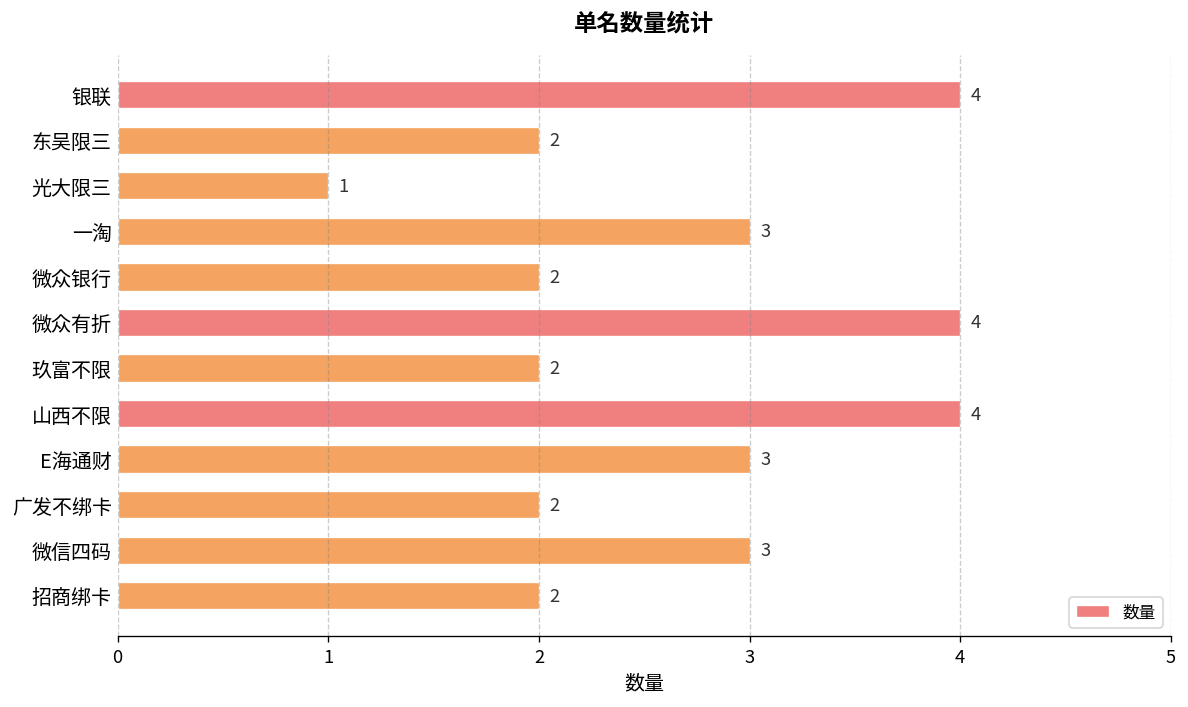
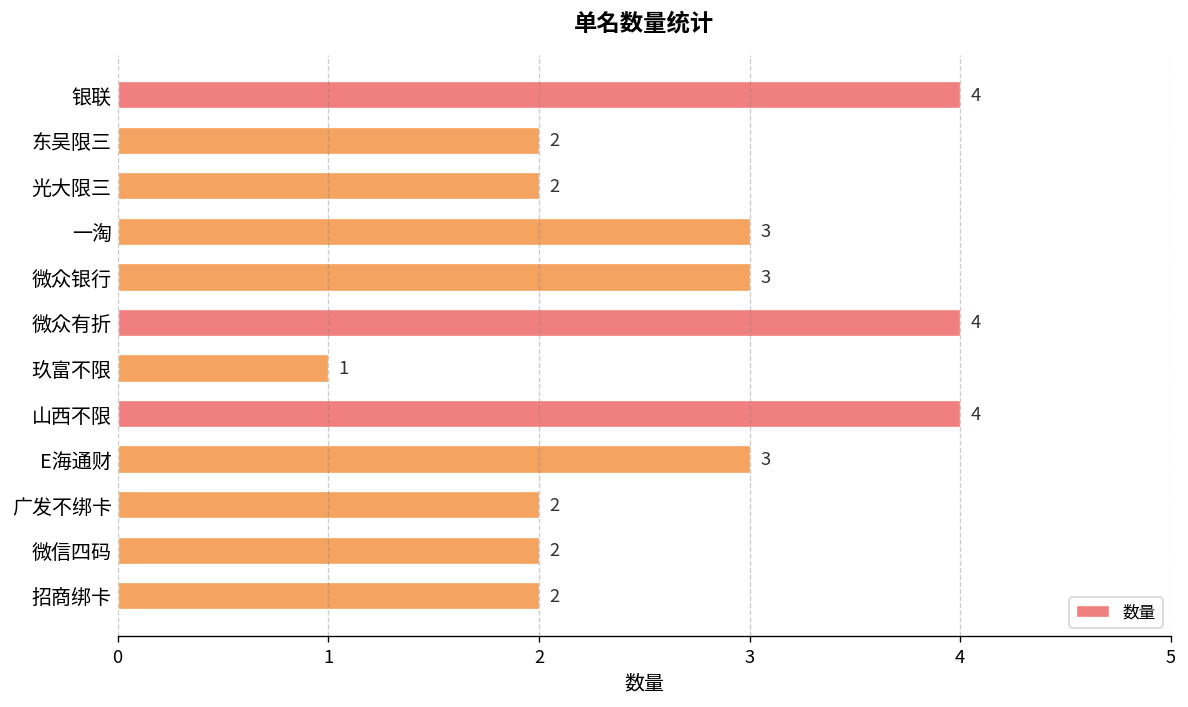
光大限三: 1 -> 2
微众银行: 2 -> 3
玖富不限: 2 -> 1
微信四码: 3 -> 2
